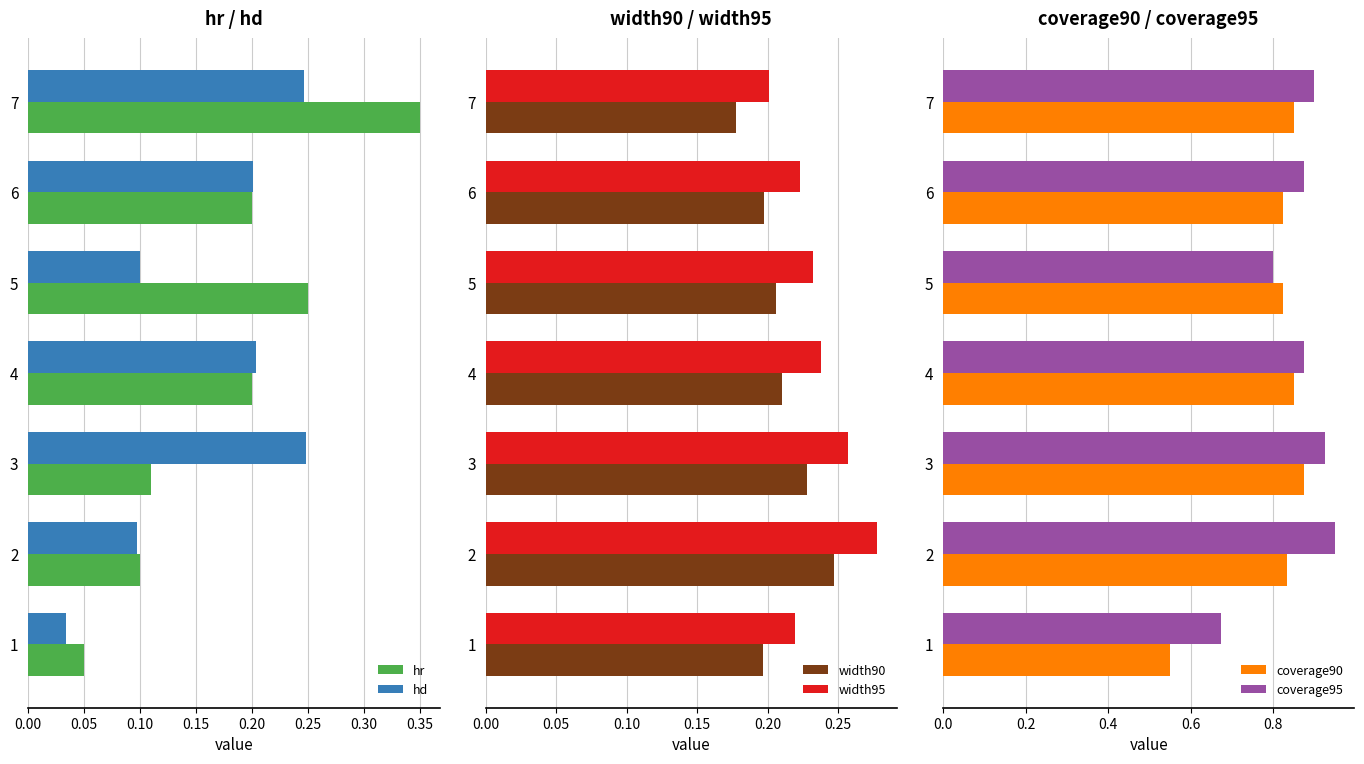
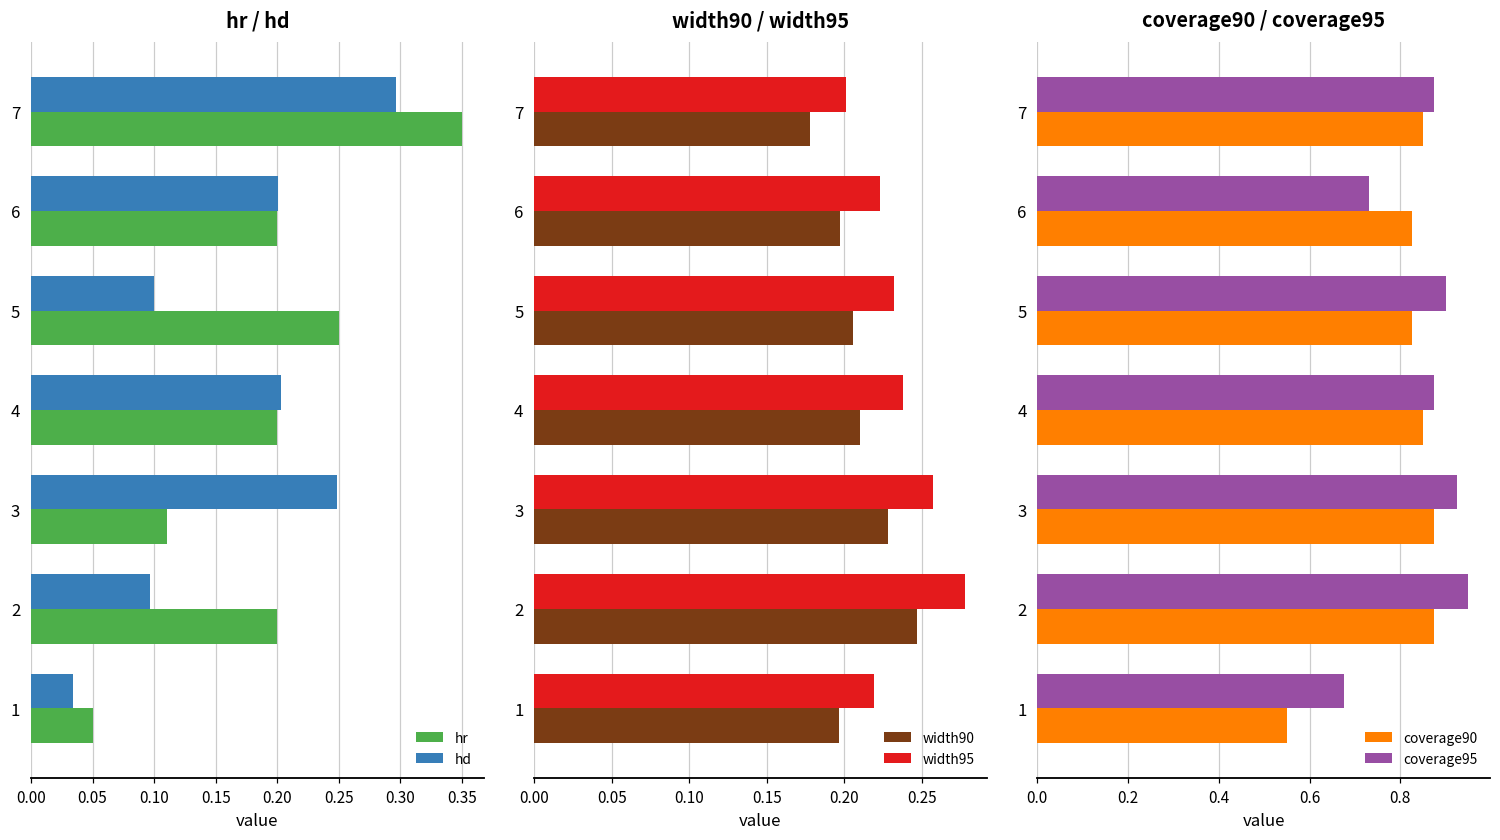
hr / hd, hd, 7: 0.247 -> 0.296
hr / hd, hr, 2: 0.1 -> 0.2
coverage90 / coverage95, coverage95, 7: 0.90 -> 0.88
coverage90 / coverage95, coverage95, 6: 0.88 -> 0.73
coverage90 / coverage95, coverage95, 5: 0.8 -> 0.9
coverage90 / coverage95, coverage90, 2: 0.84 -> 0.88
